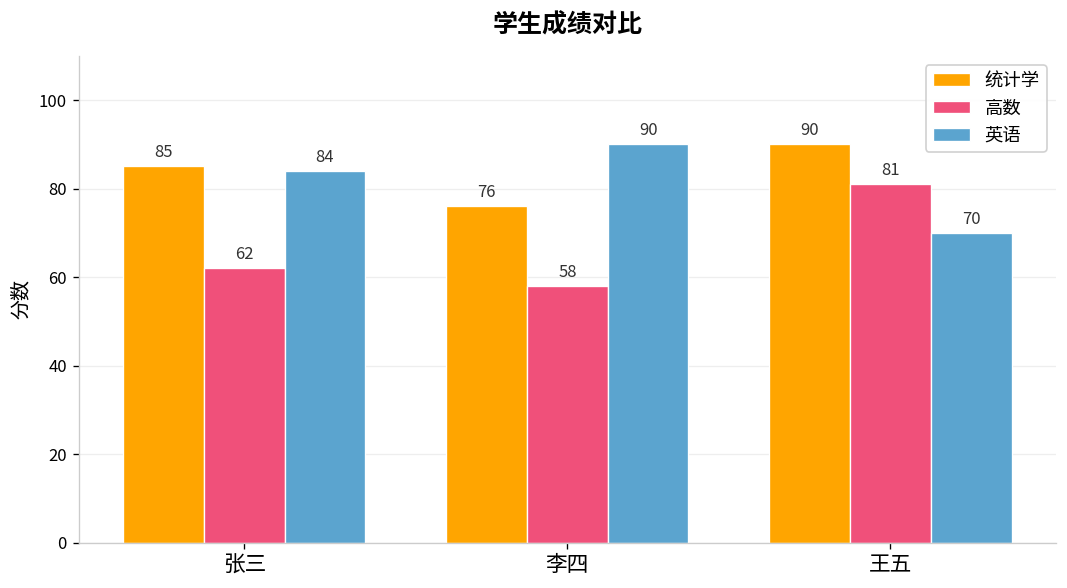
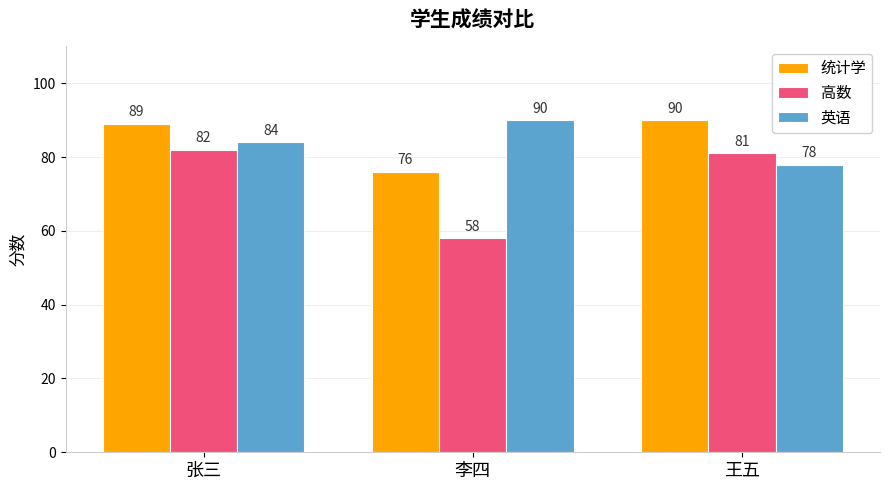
统计学, 张三: 85 -> 89
高数, 张三: 62 -> 82
英语, 王五: 70 -> 78
